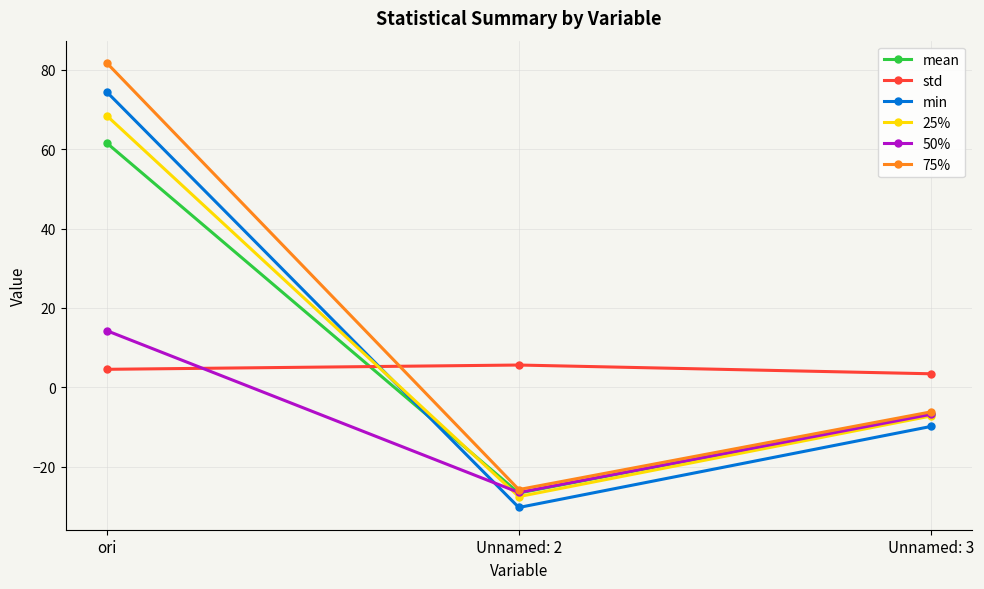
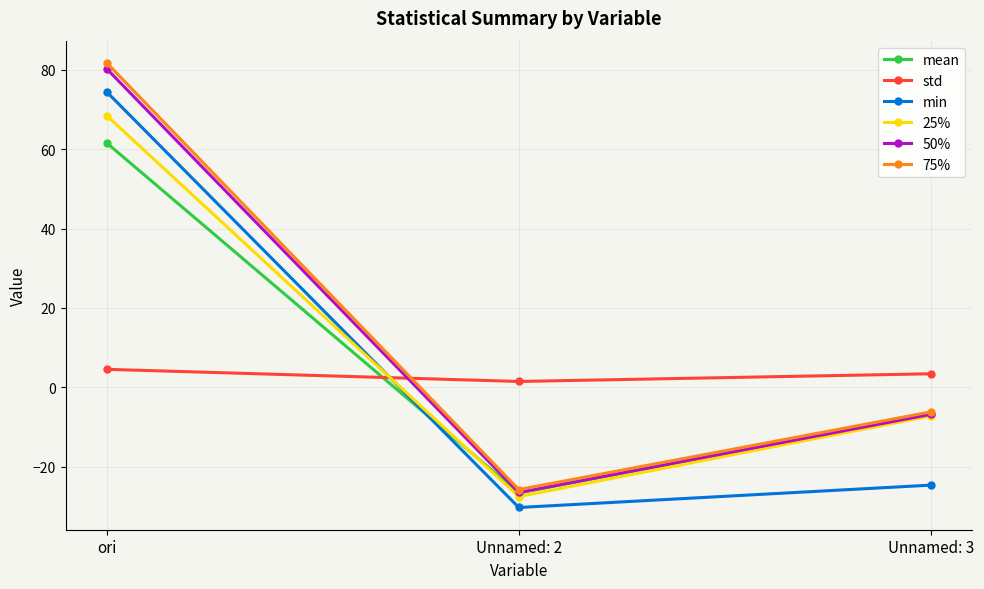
50%, ori: 14 -> 80
std, Unnamed: 2: 6 -> 1
min, Unnamed: 3: -10 -> -25
